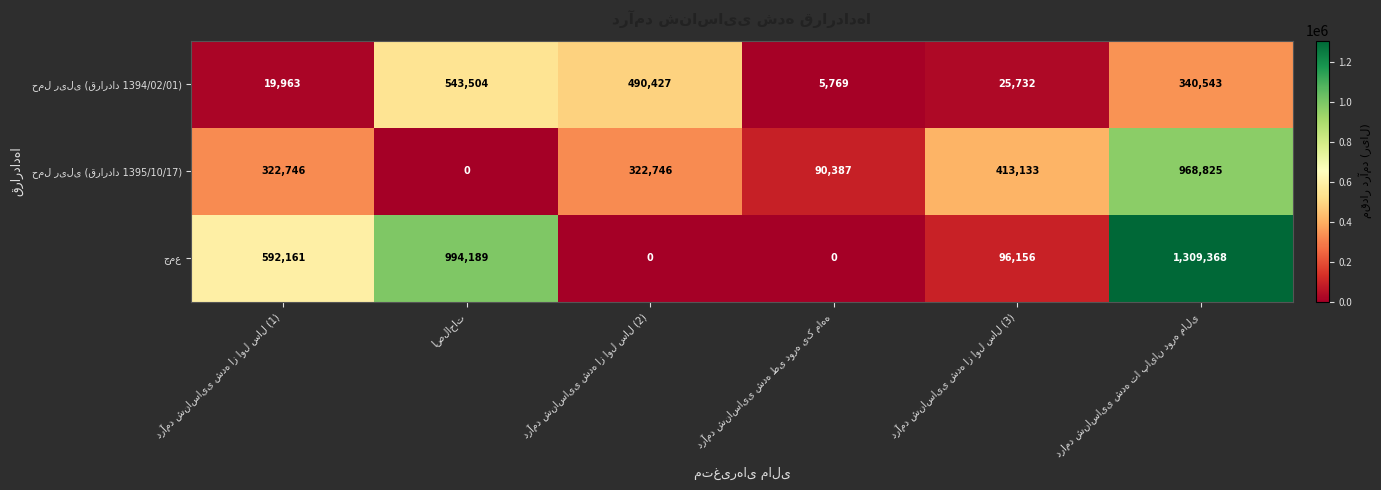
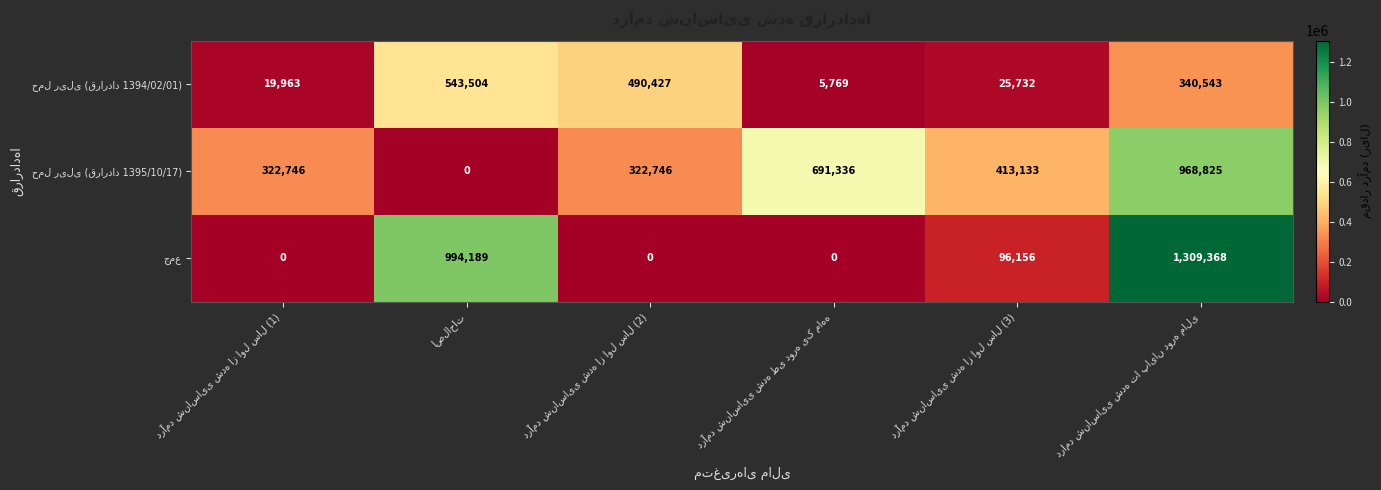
حمل ریلی (قرارداد 1395/10/17), درآمد شناسایی شده طی دوره یک ماهه: 90,387 -> 691,336
جمع, درآمد شناسایی شده از اول سال (1): 592,161 -> 0
